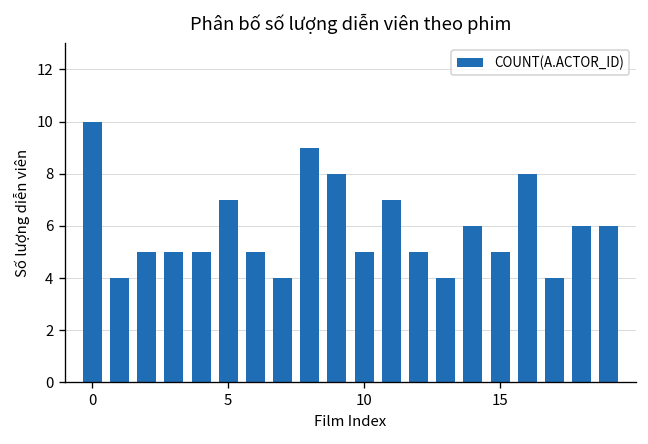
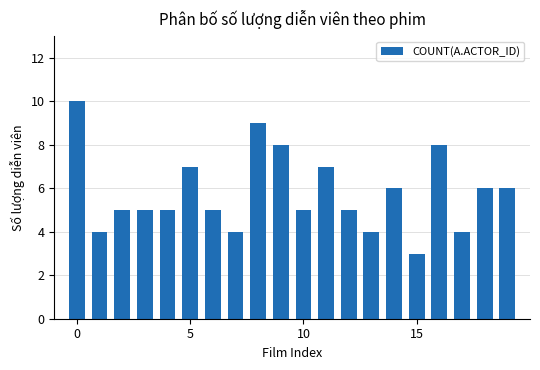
15: 5 -> 3
